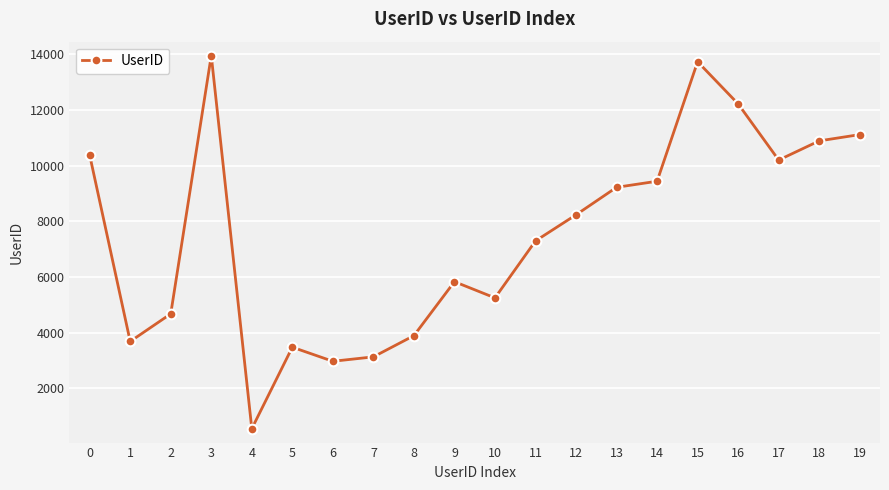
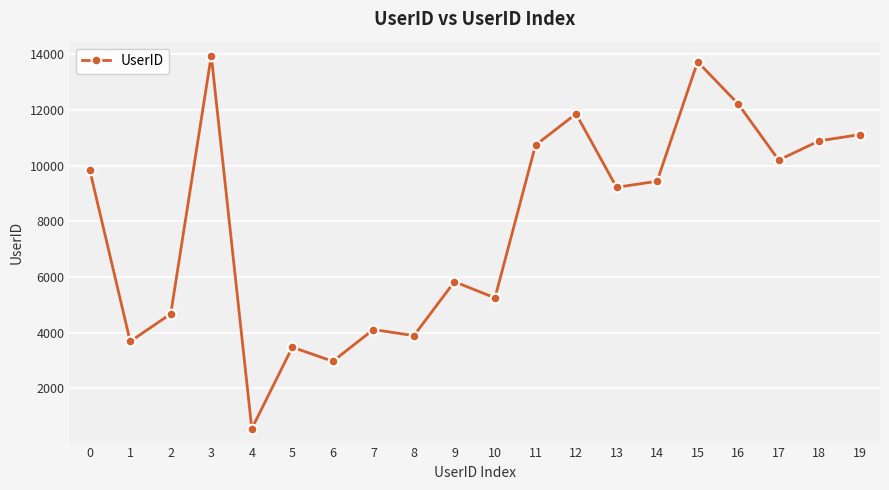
0: 10400 -> 9900
7: 3100 -> 4100
11: 7300 -> 10700
12: 8200 -> 11900
